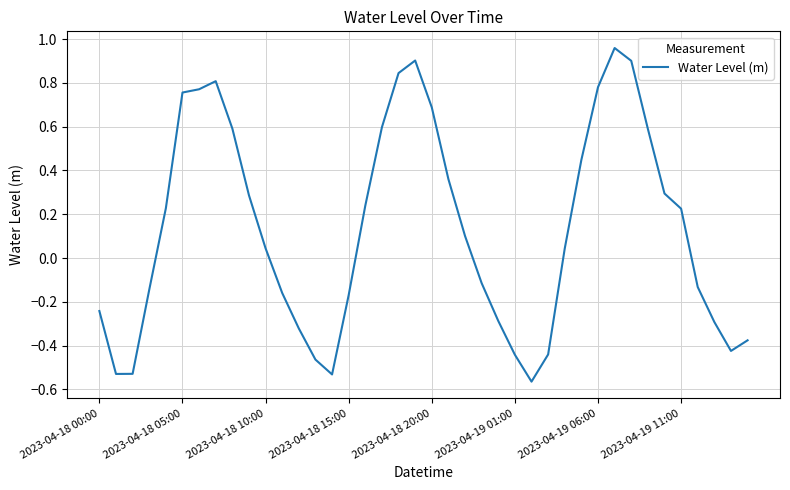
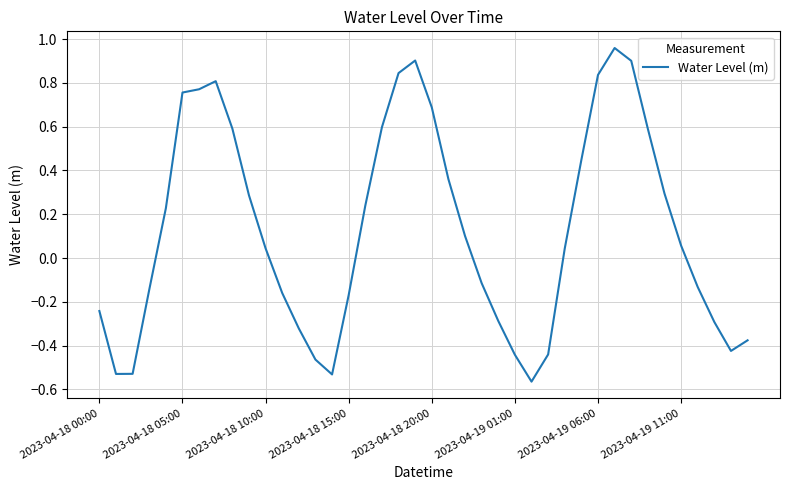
2023-04-19 06:00: 0.78 -> 0.84
2023-04-19 11:00: 0.23 -> 0.06
